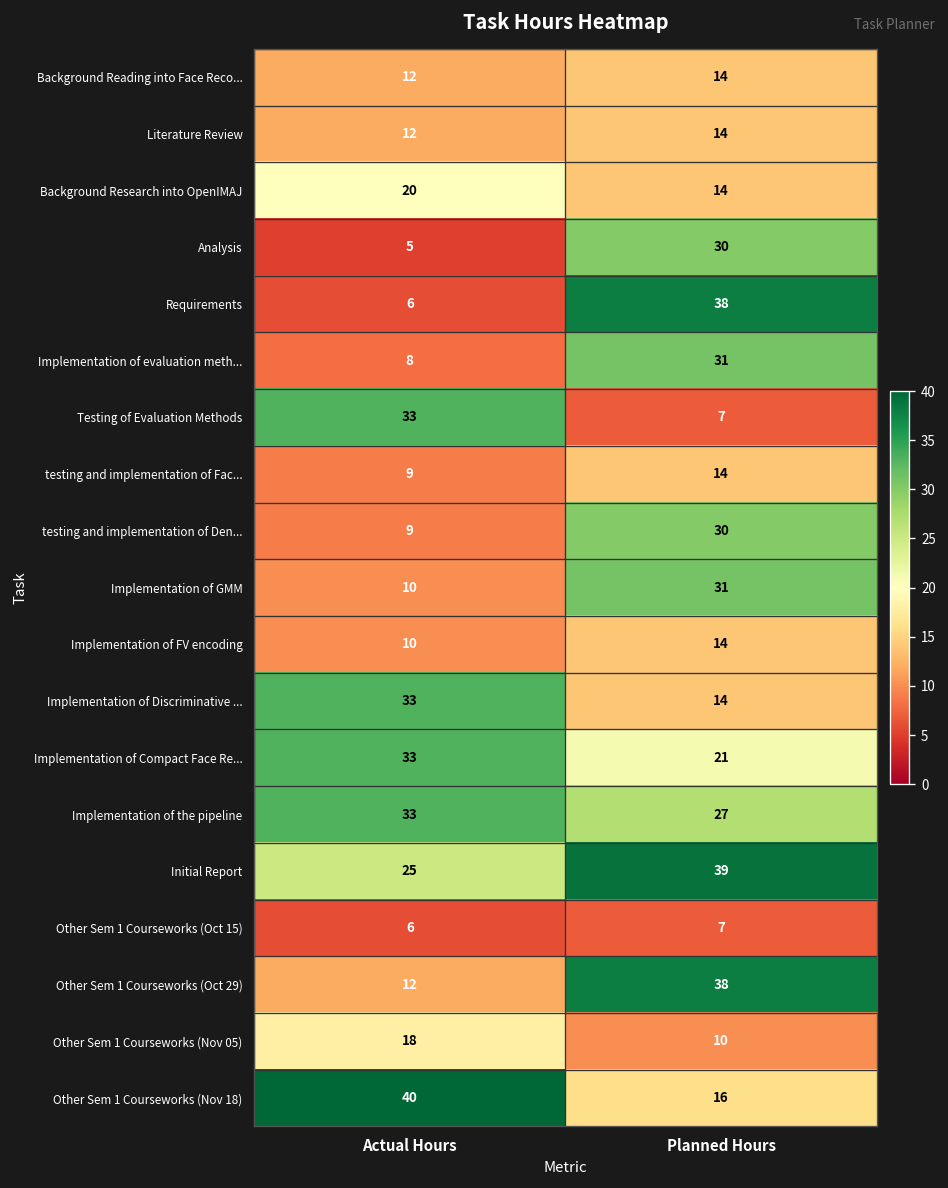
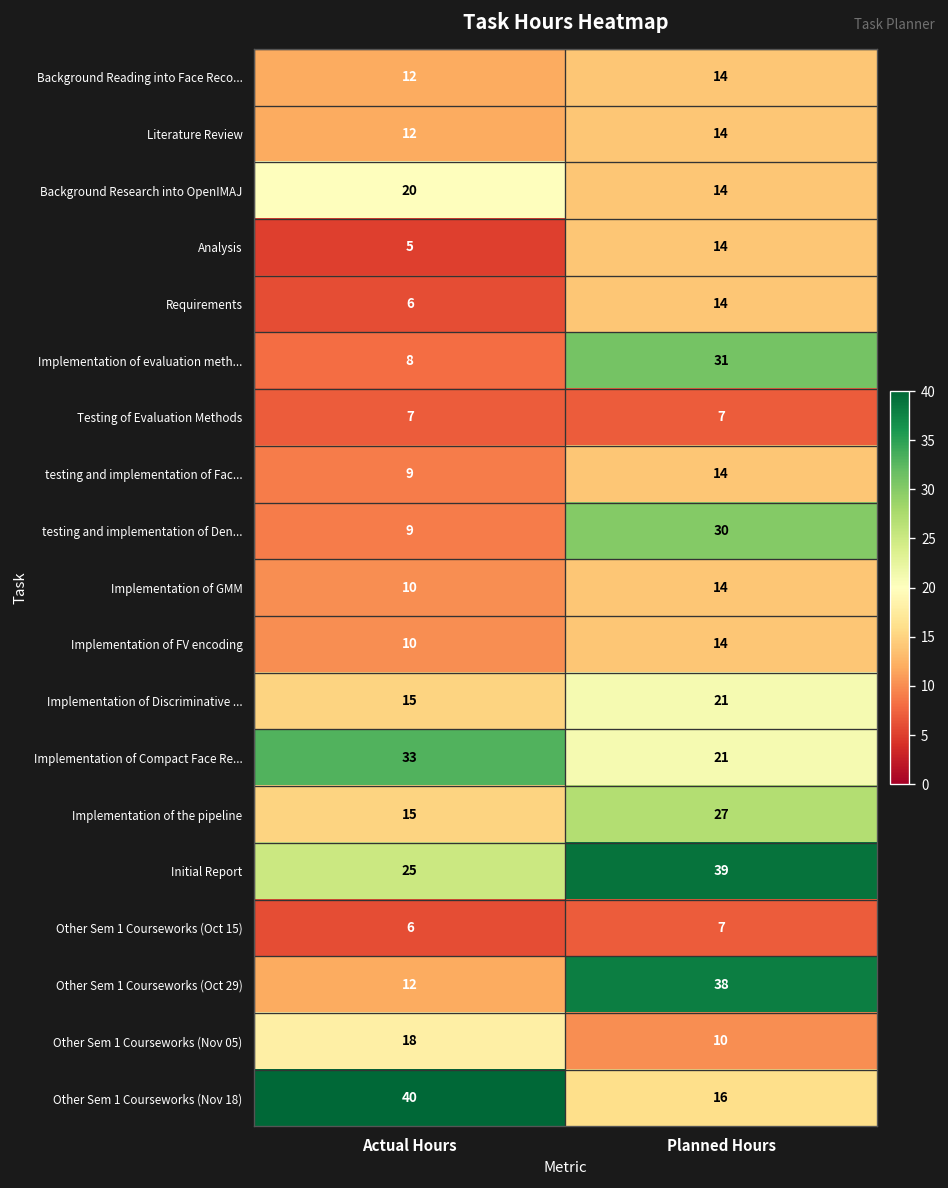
Analysis, Planned Hours: 30 -> 14
Requirements, Planned Hours: 38 -> 14
Testing of Evaluation Methods, Actual Hours: 33 -> 7
Implementation of GMM, Planned Hours: 31 -> 14
Implementation of Discriminative ..., Actual Hours: 33 -> 15
Implementation of Discriminative ..., Planned Hours: 14 -> 21
Implementation of the pipeline, Actual Hours: 33 -> 15
